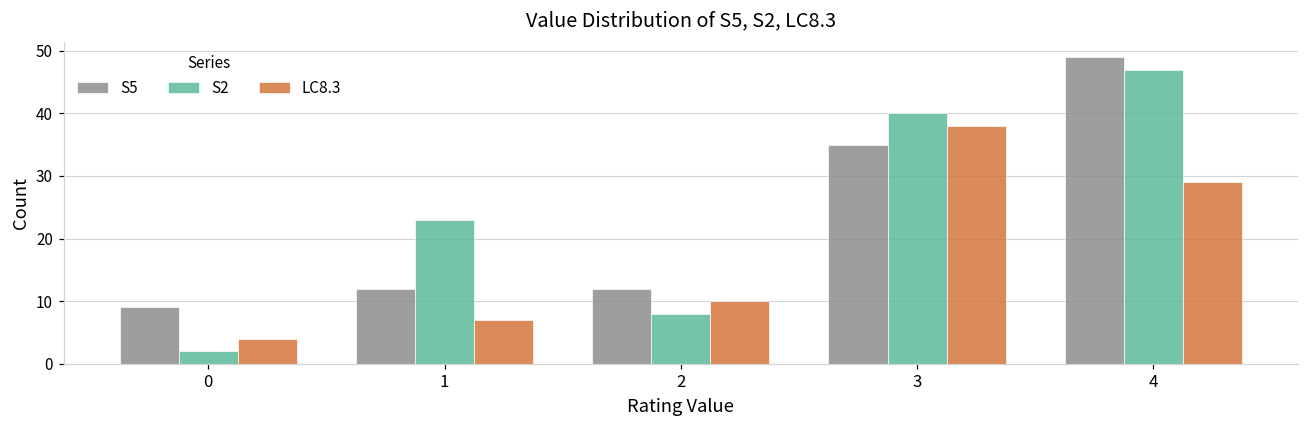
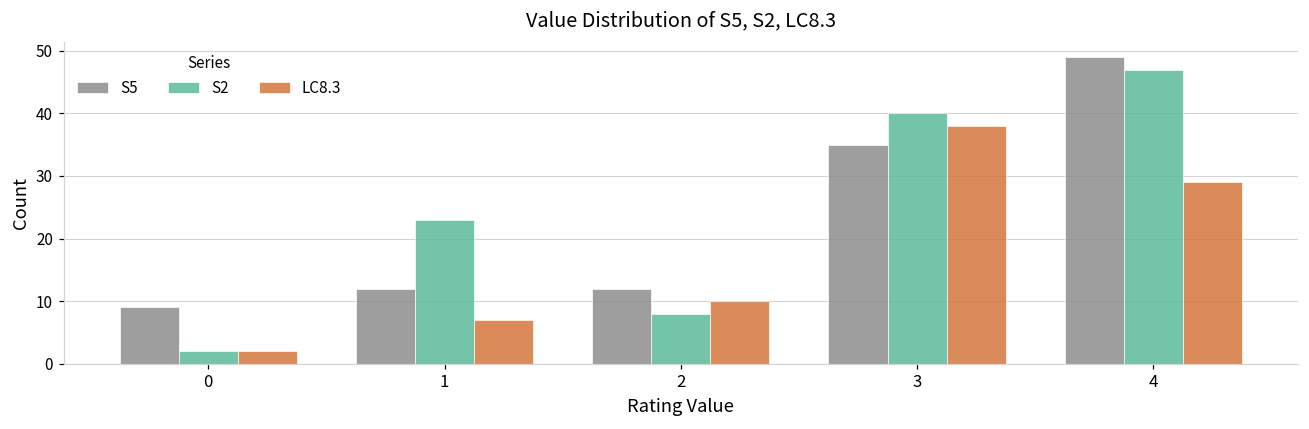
LC8.3, 0: 4 -> 2
